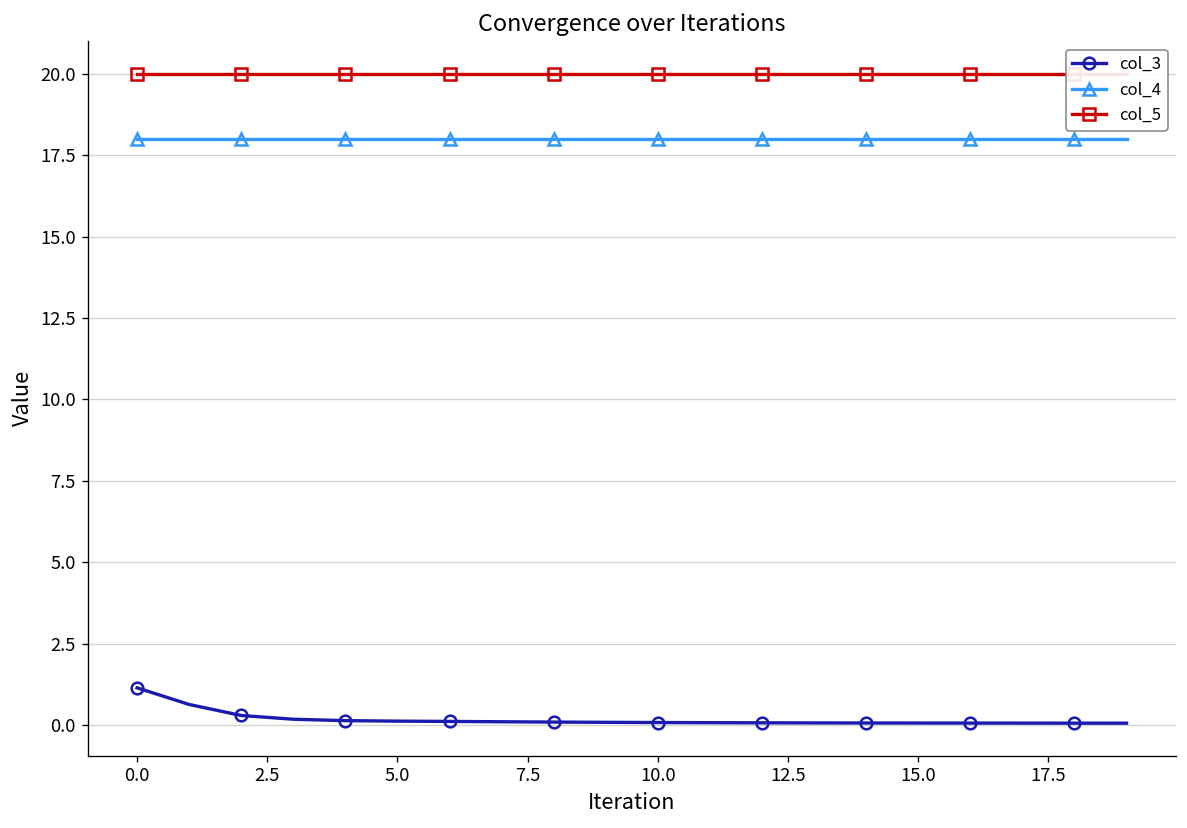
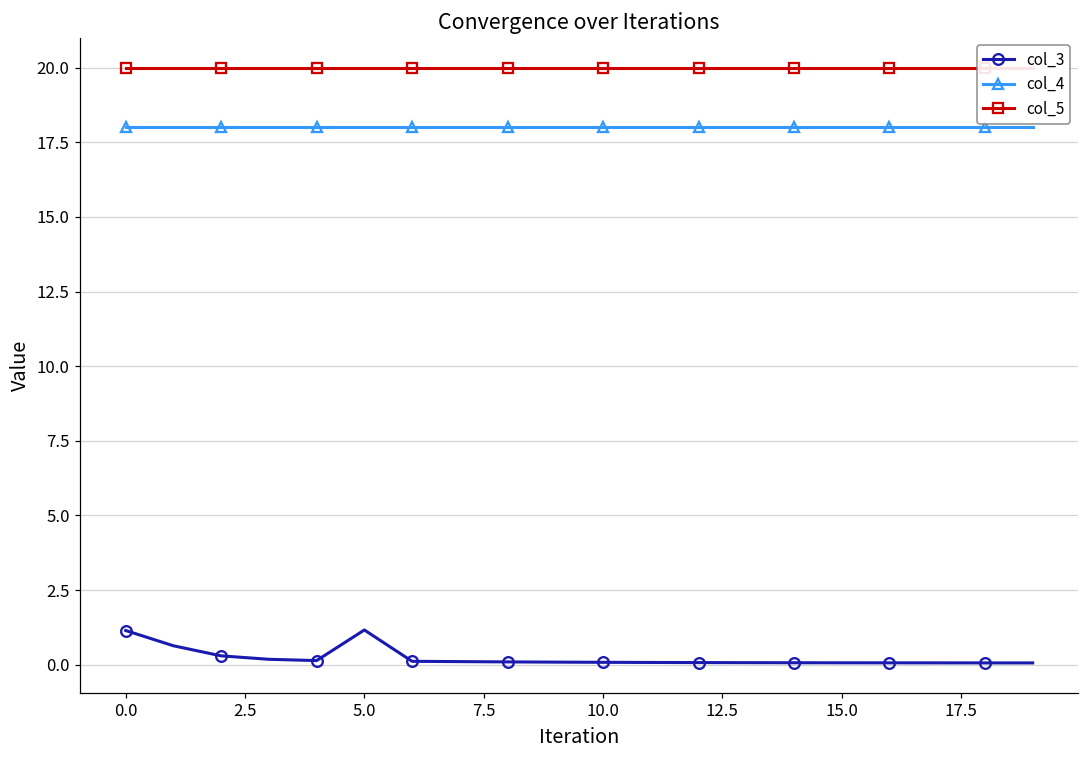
col_3, 5.0: 0.1 -> 1.2
